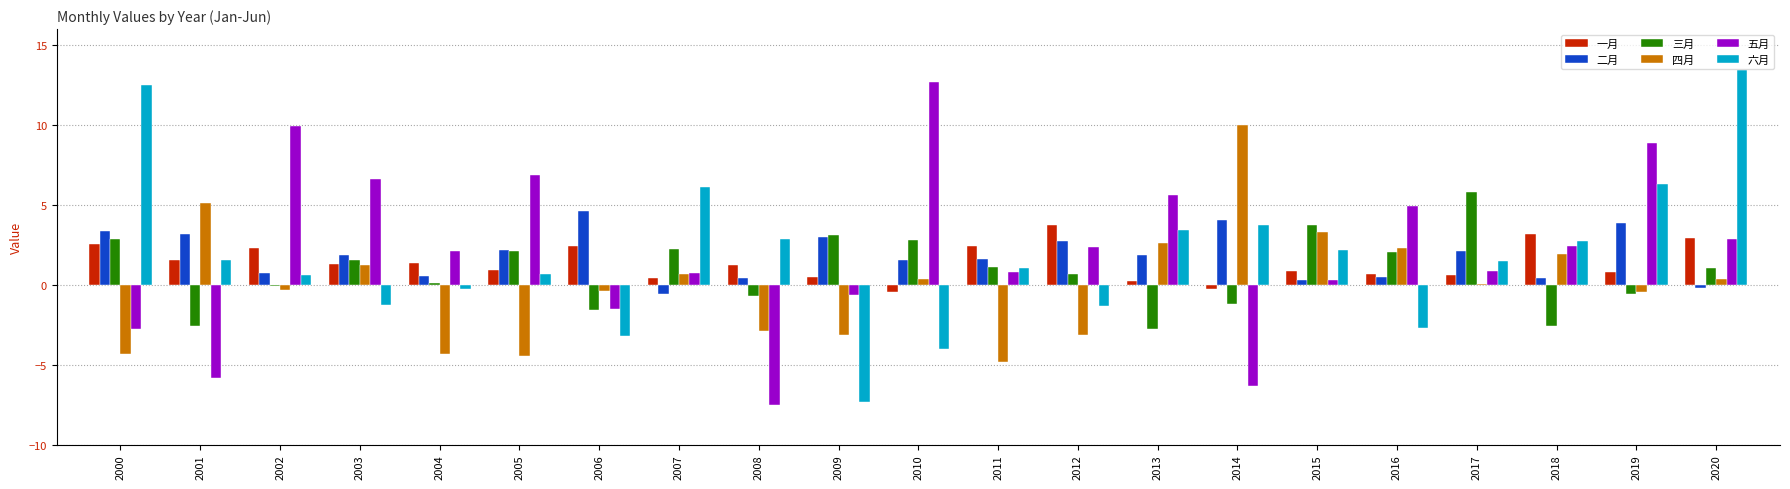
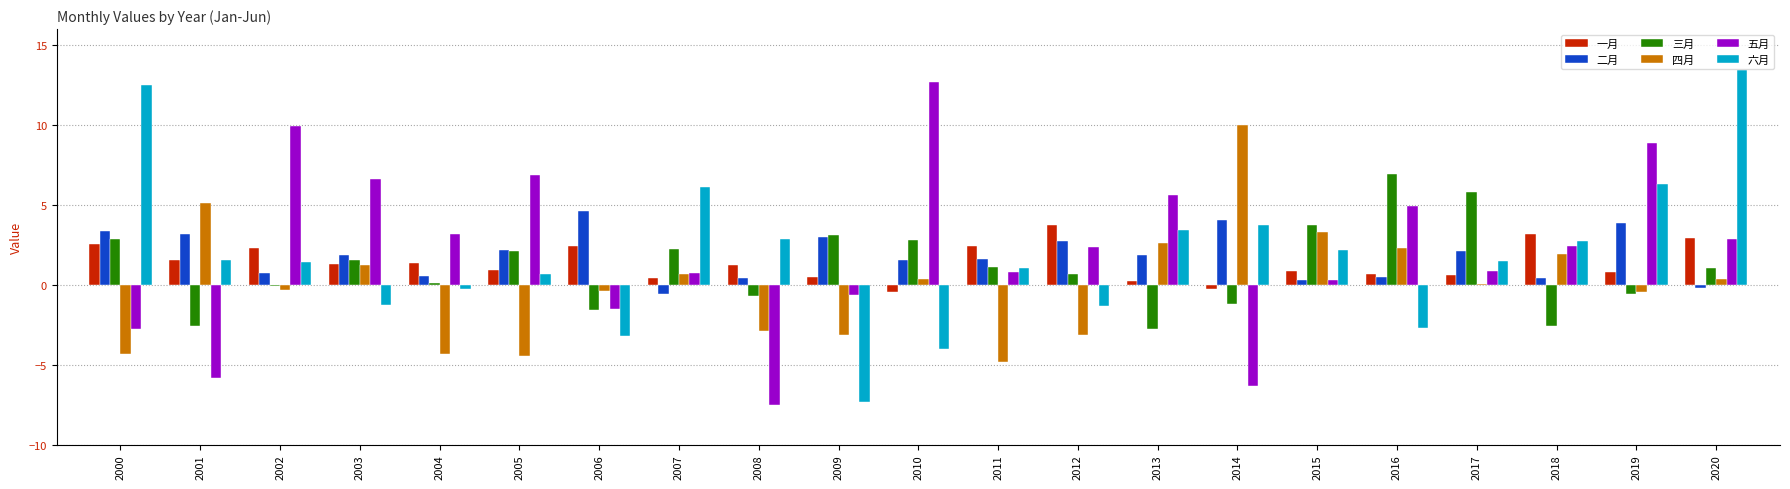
六月, 2002: 0.6 -> 1.4
五月, 2004: 2.1 -> 3.2
三月, 2016: 2.1 -> 6.9
